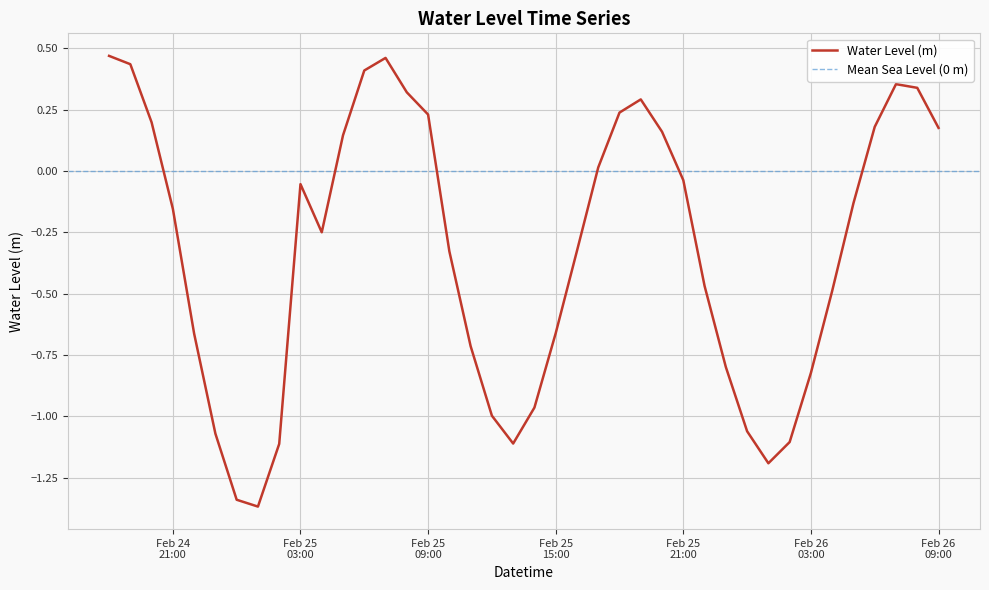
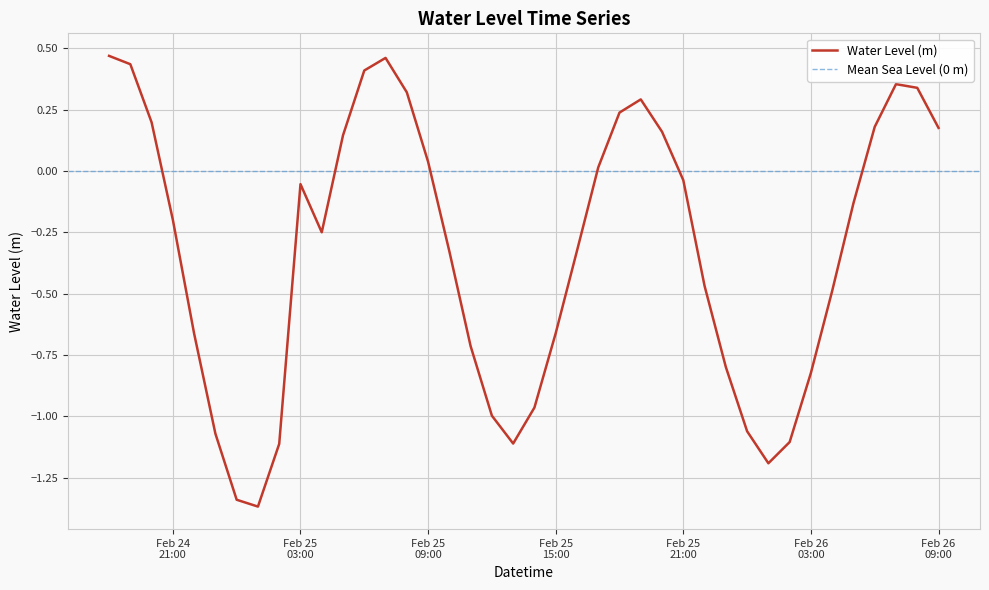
Feb 24 21:00: -0.15 -> -0.20
Feb 25 09:00: 0.23 -> 0.04
